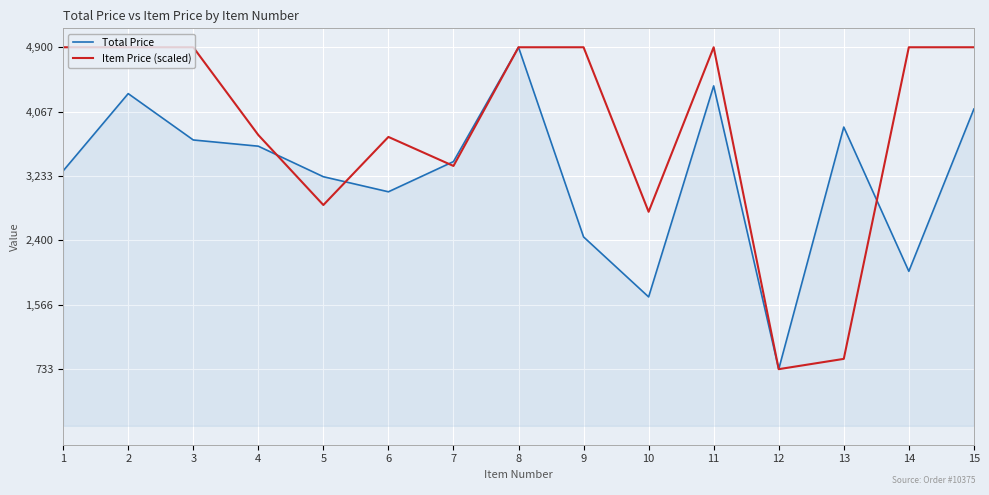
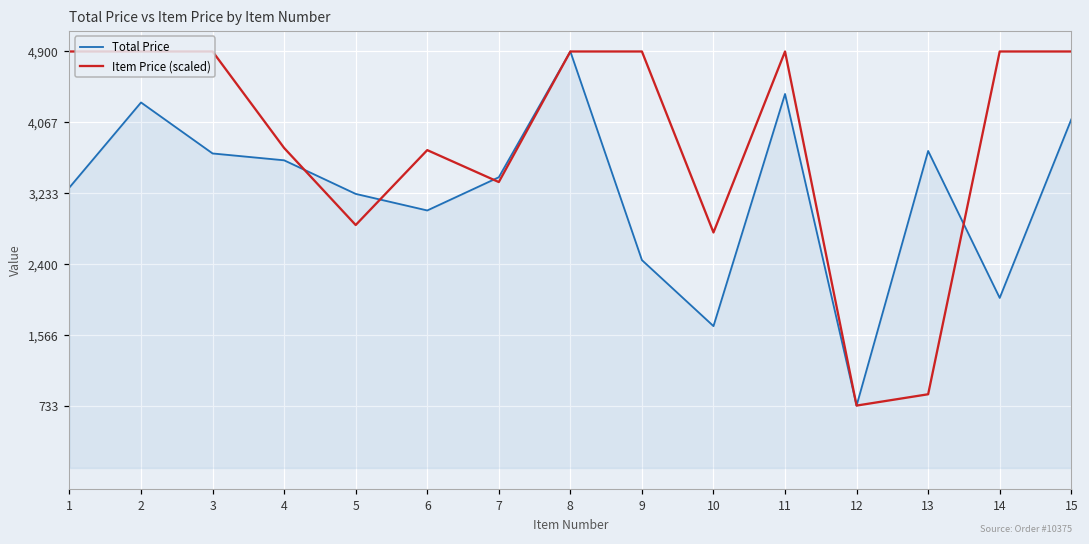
Total Price, 13: 3,900 -> 3,700
